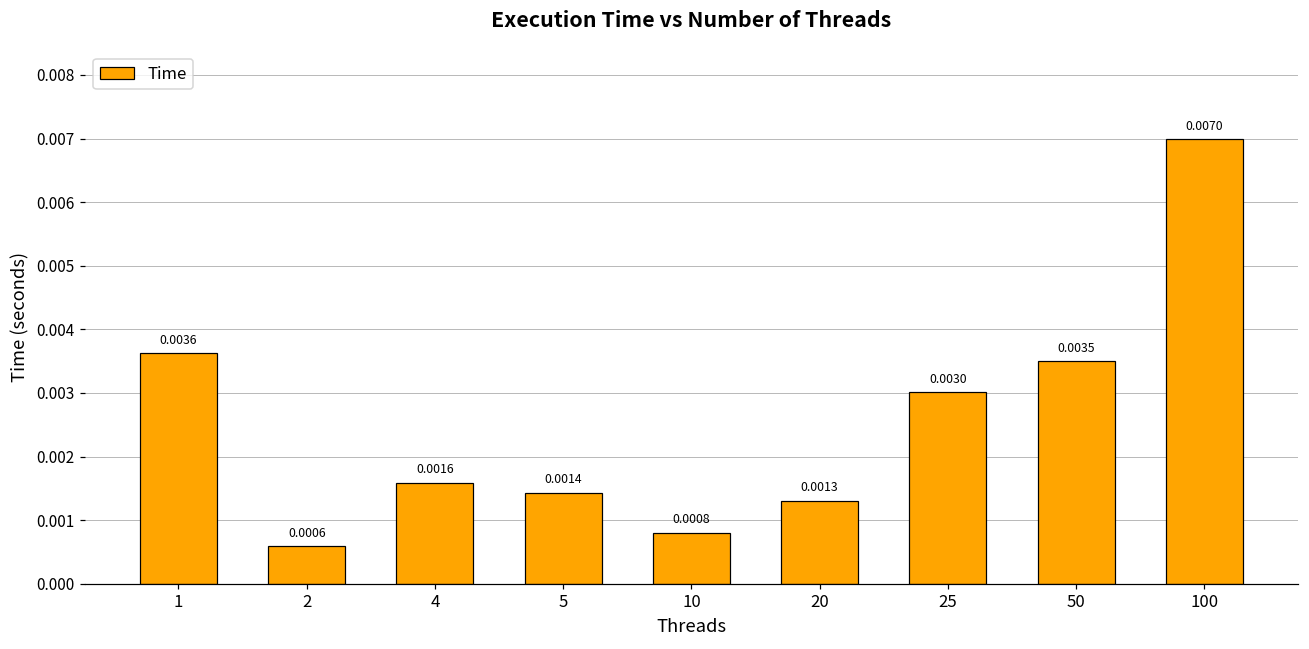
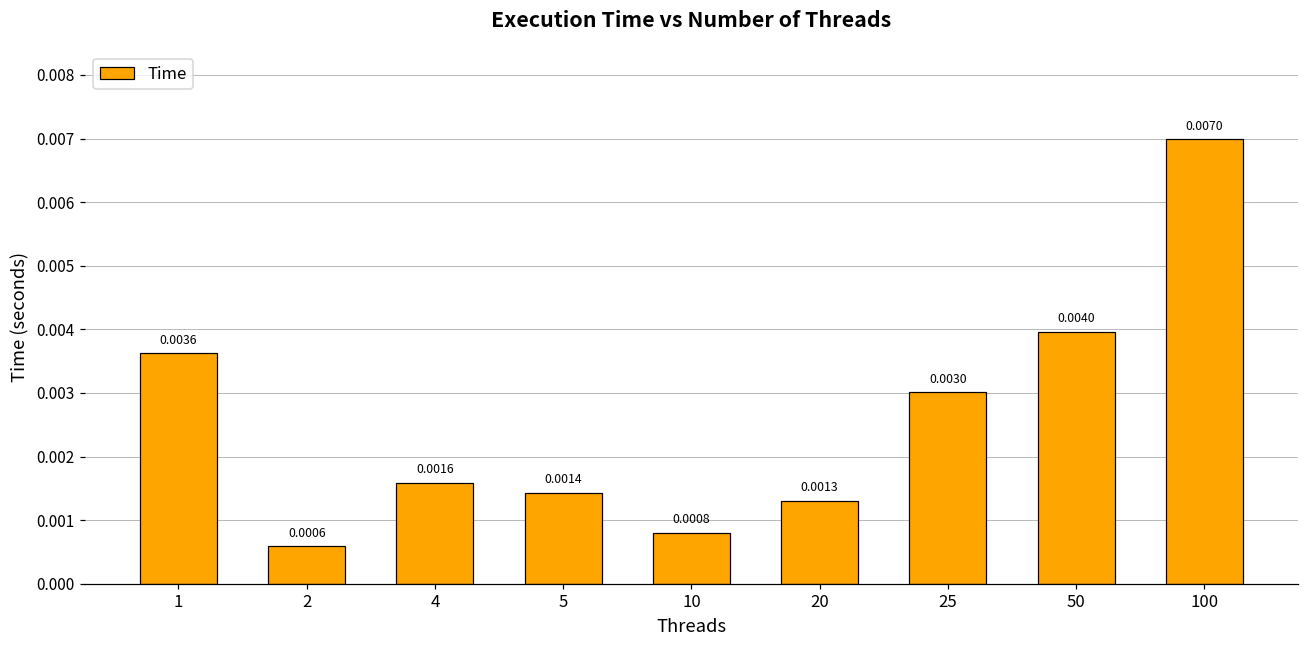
50: 0.0035 -> 0.0040
